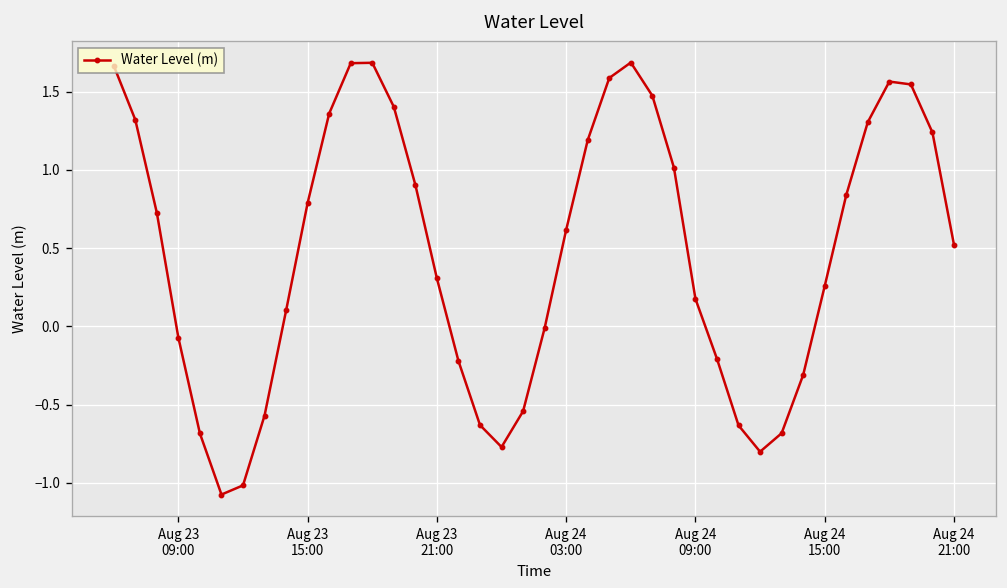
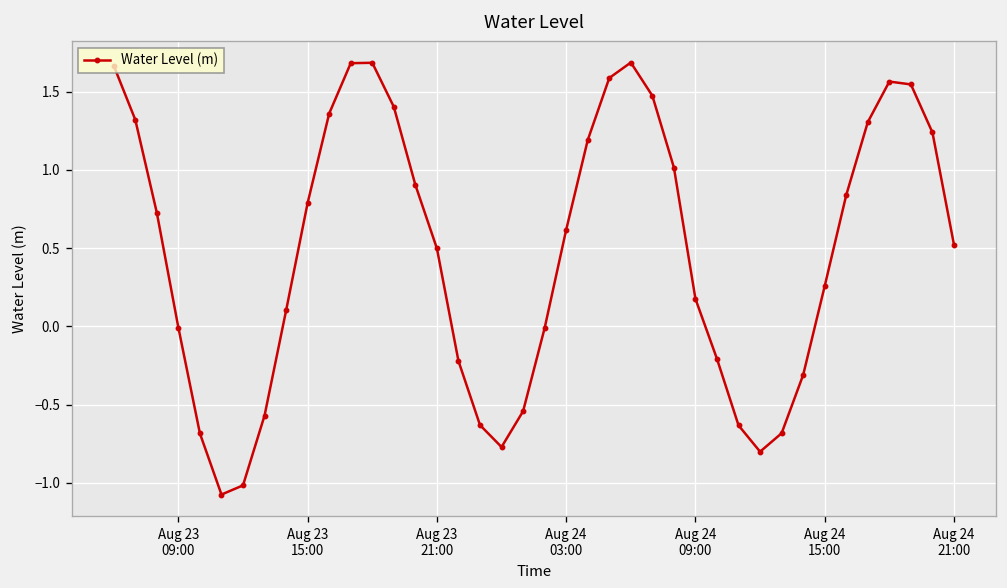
Aug 23 09:00: -0.07 -> -0.01
Aug 23 21:00: 0.31 -> 0.50
